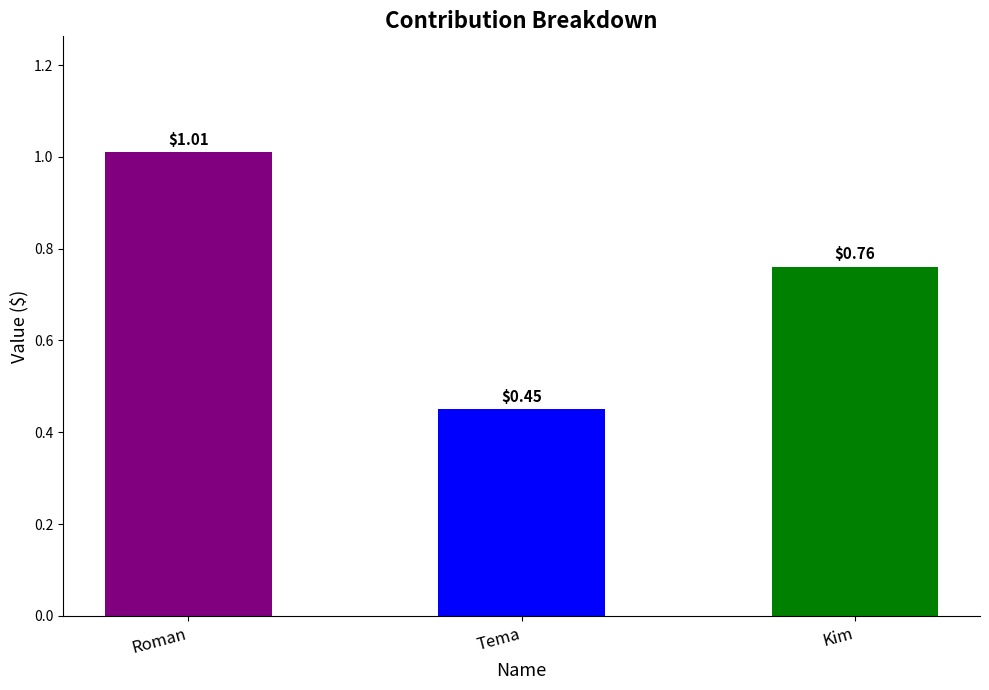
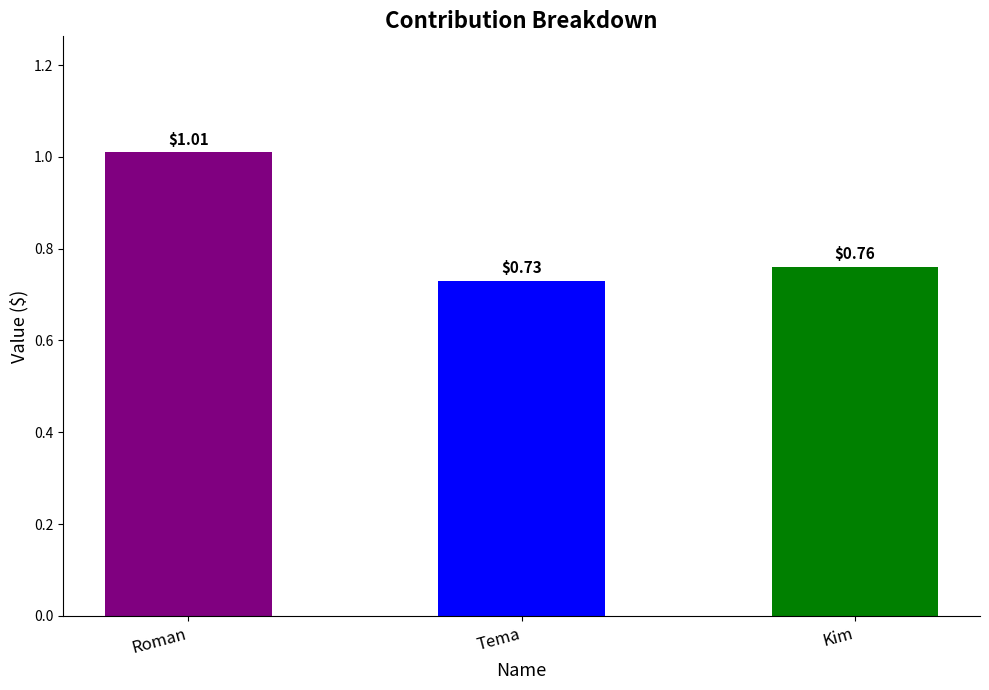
Tema: $0.45 -> $0.73
